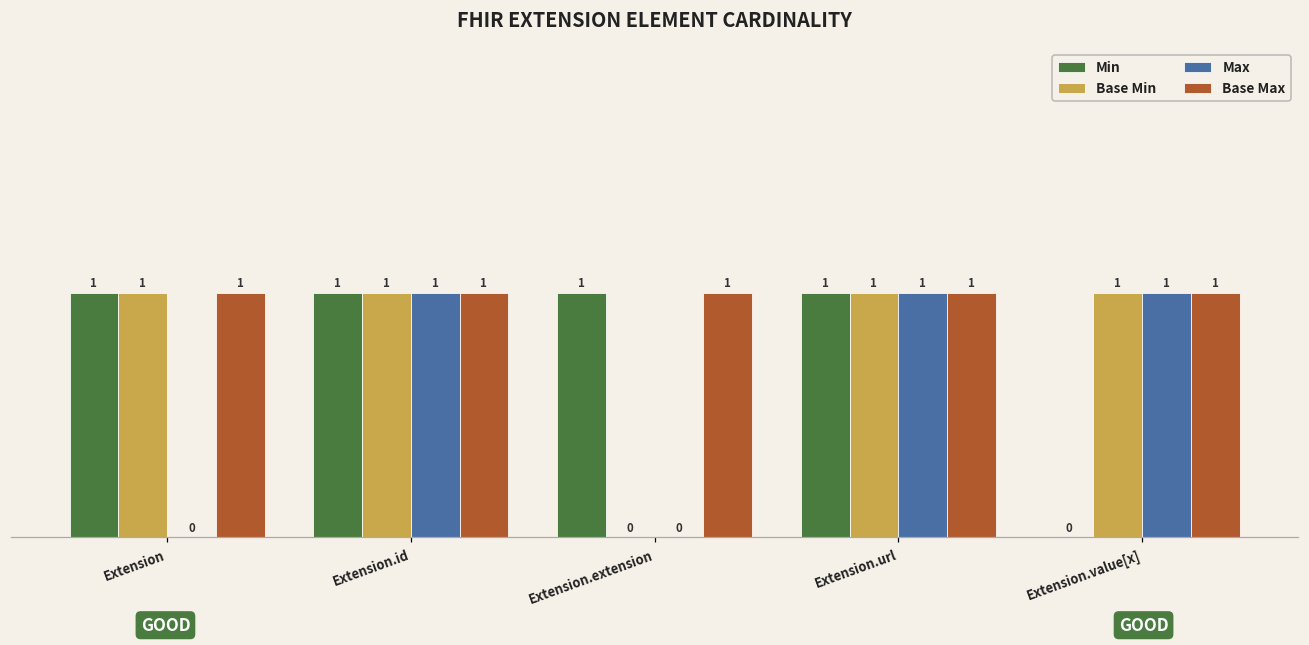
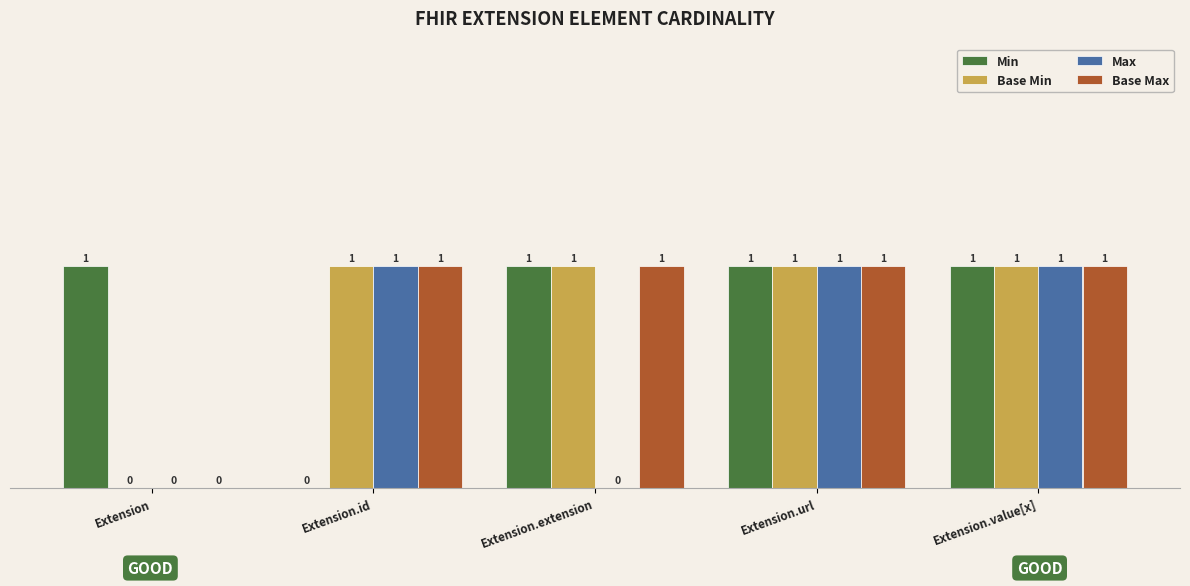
Base Min, Extension: 1 -> 0
Base Max, Extension: 1 -> 0
Min, Extension.id: 1 -> 0
Base Min, Extension.extension: 0 -> 1
Min, Extension.value[x]: 0 -> 1
